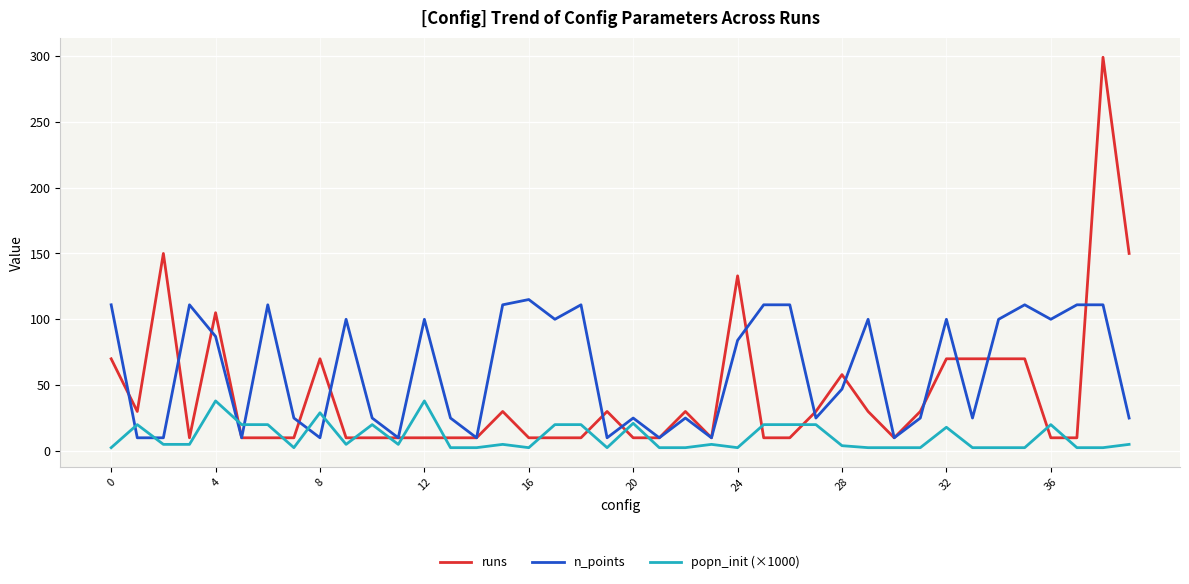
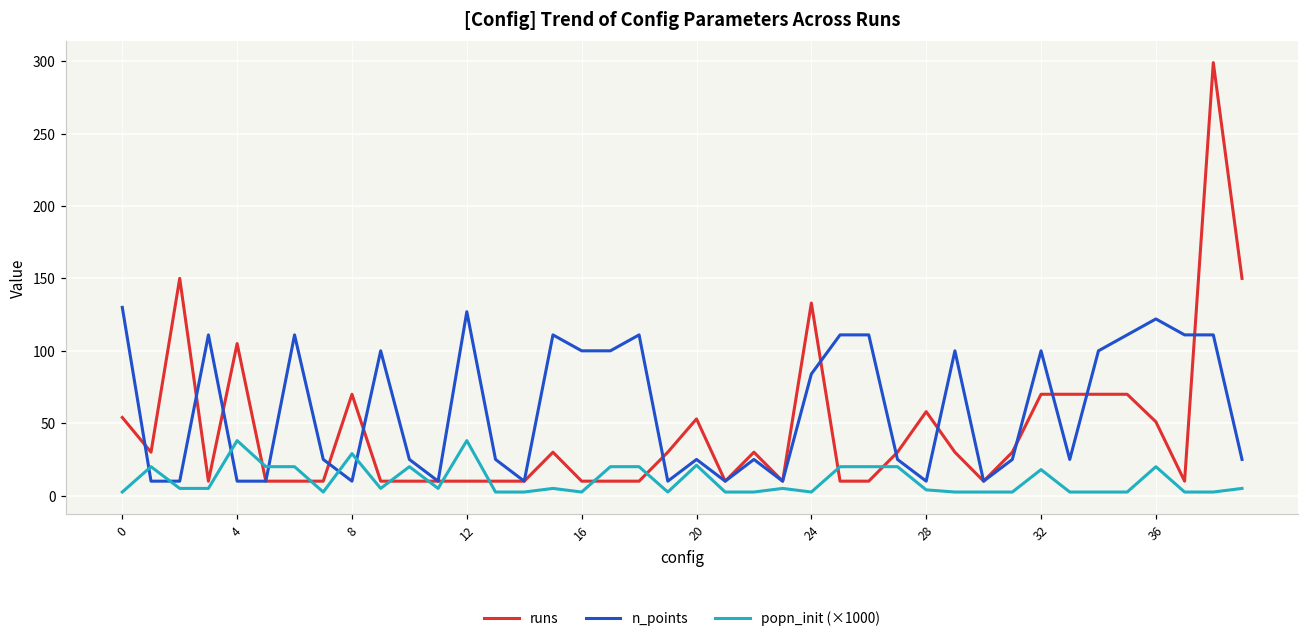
runs, 0: 70 -> 54
n_points, 0: 111 -> 130
n_points, 4: 87 -> 10
n_points, 12: 100 -> 127
n_points, 16: 115 -> 100
runs, 20: 10 -> 53
n_points, 28: 47 -> 10
runs, 36: 10 -> 51
n_points, 36: 100 -> 122
